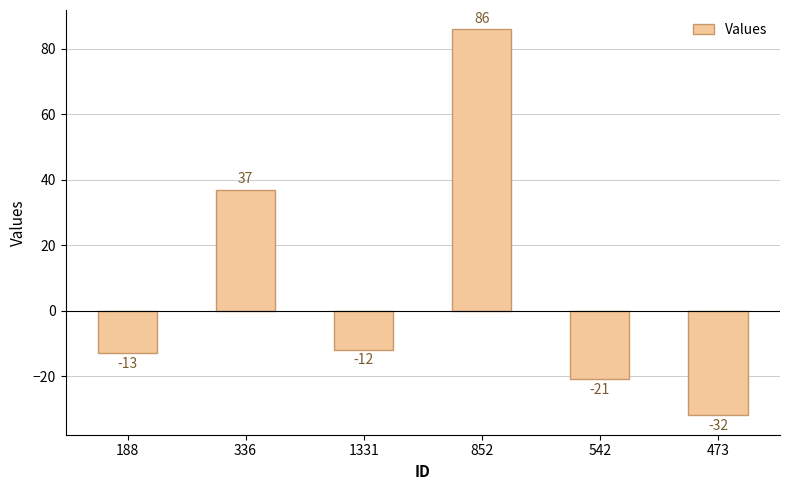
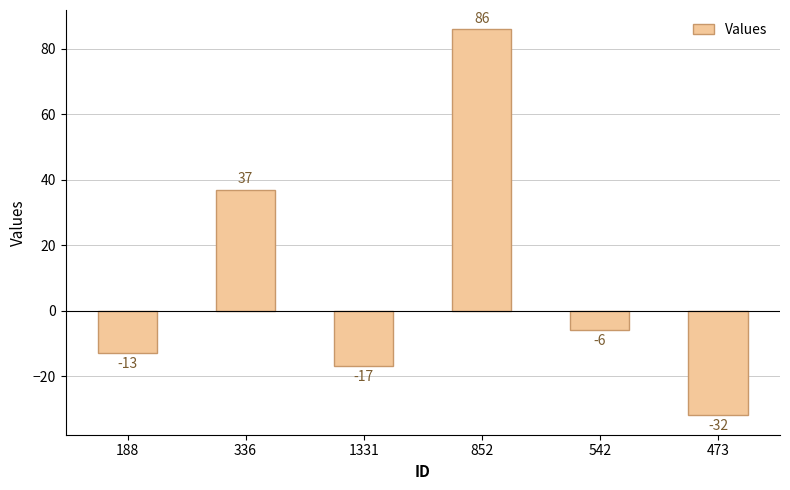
1331: -12 -> -17
542: -21 -> -6
